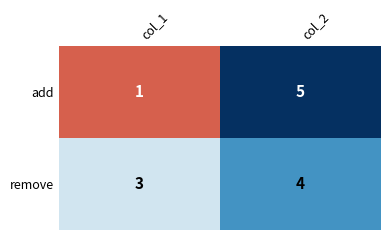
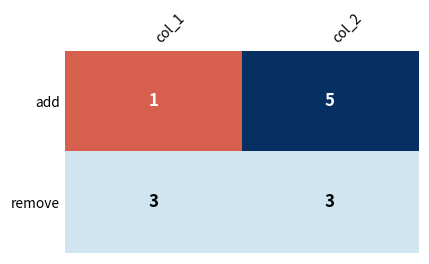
remove, col_2: 4 -> 3
